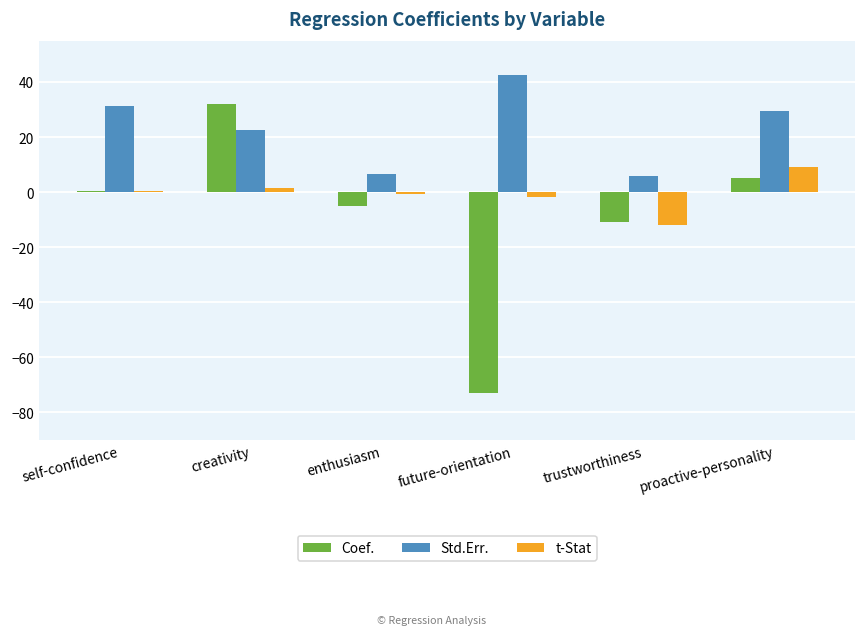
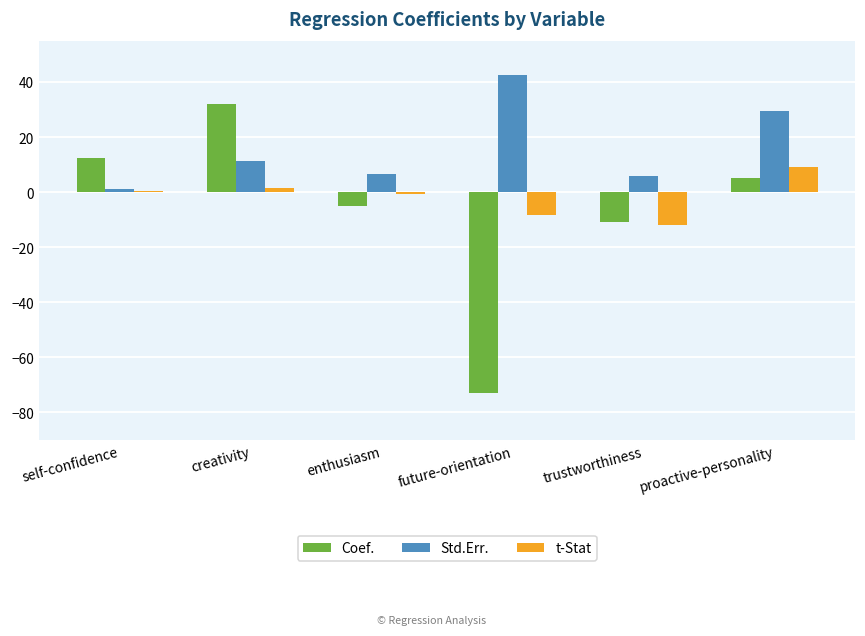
Coef., self-confidence: 0 -> 12
Std.Err., self-confidence: 31 -> 1
Std.Err., creativity: 22 -> 11
t-Stat, future-orientation: -2 -> -8
